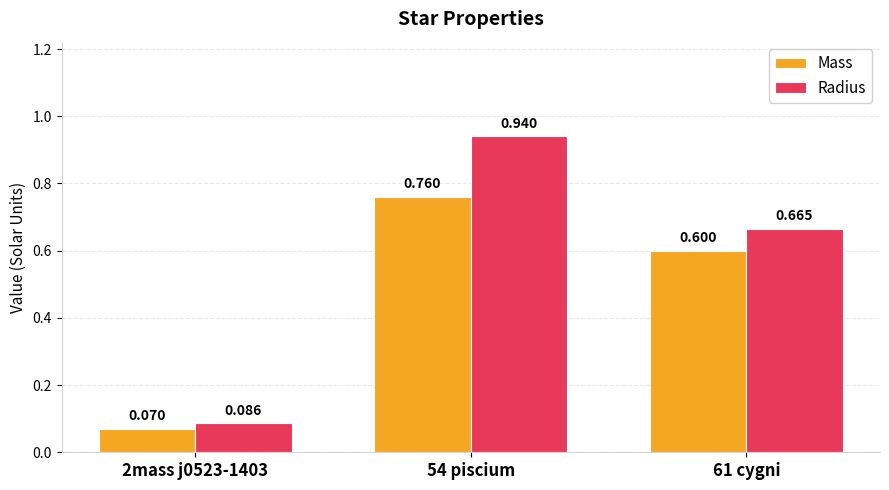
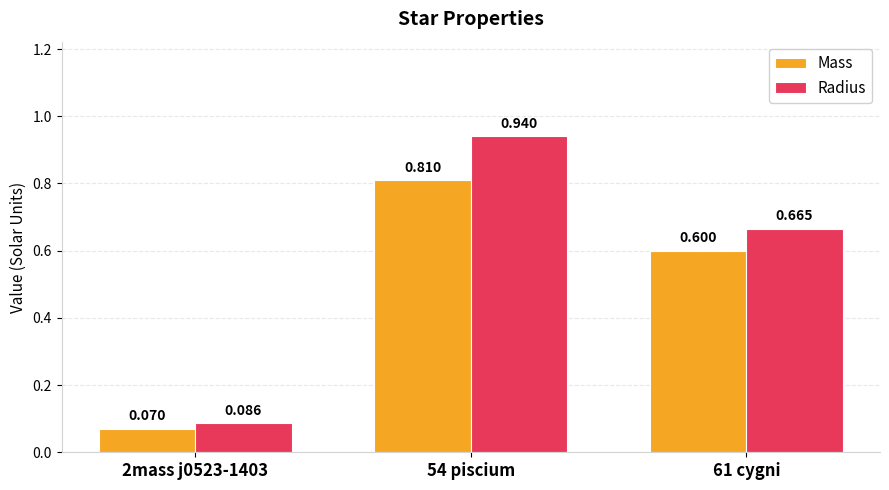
Mass, 54 piscium: 0.760 -> 0.810
